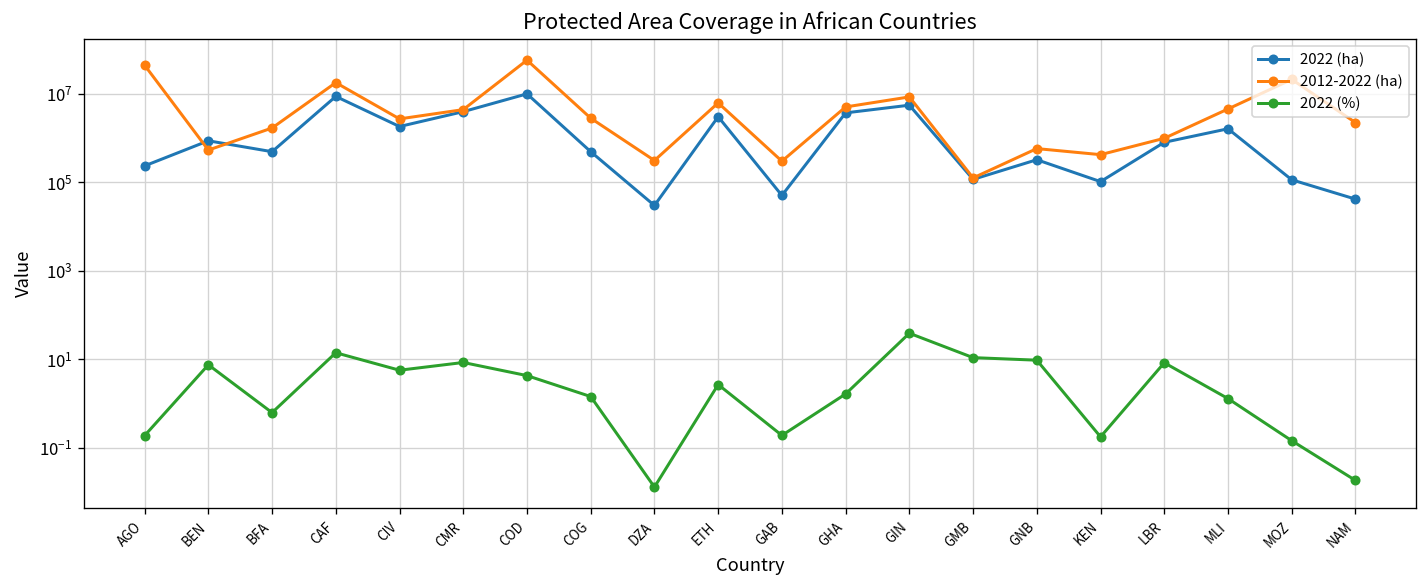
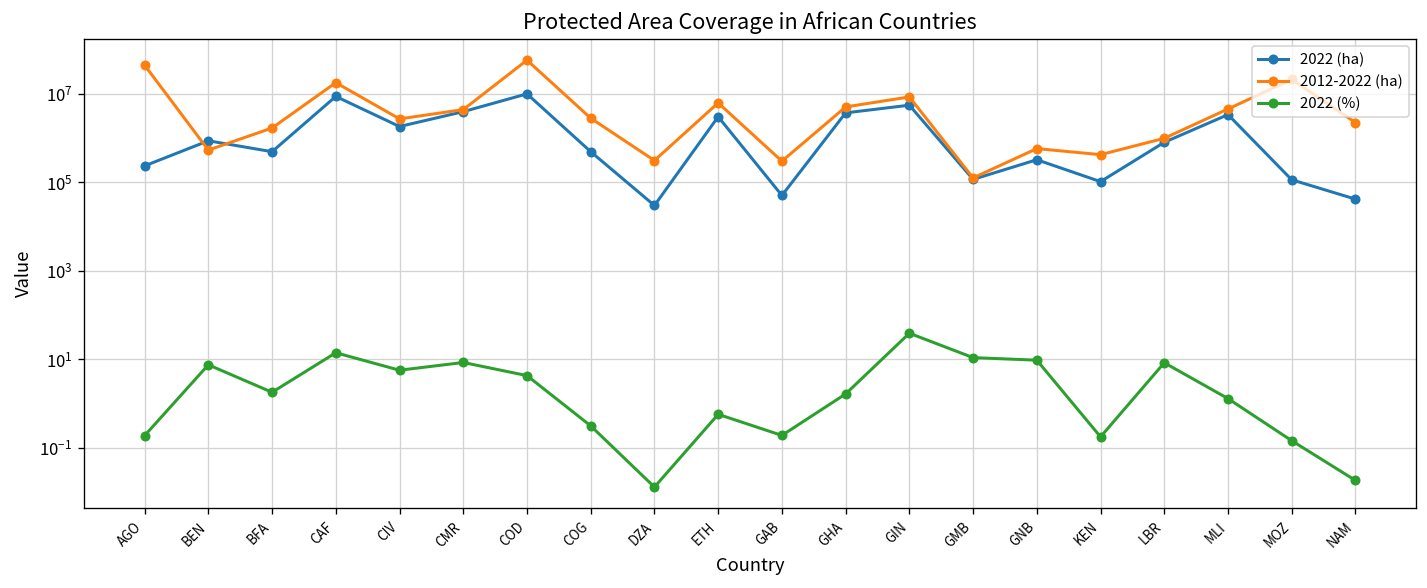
2022 (%), BFA: 0.6 -> 2
2022 (%), COG: 1.4 -> 0.3
2022 (%), ETH: 3 -> 0.6
2022 (ha), MLI: 1600000 -> 3000000
